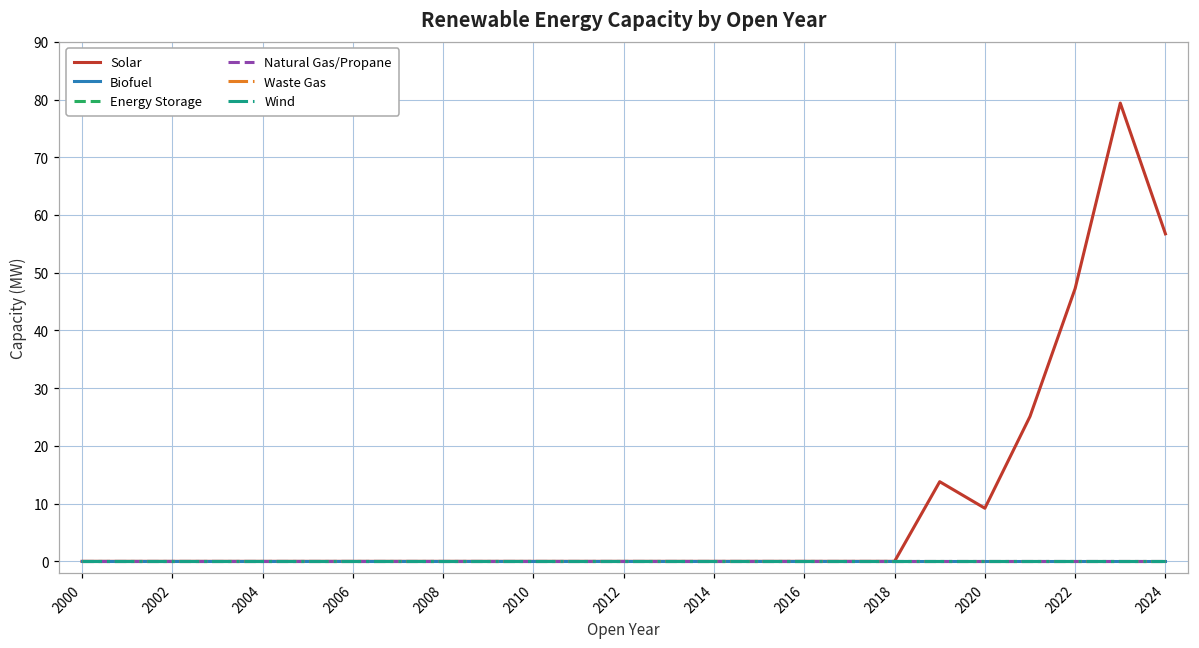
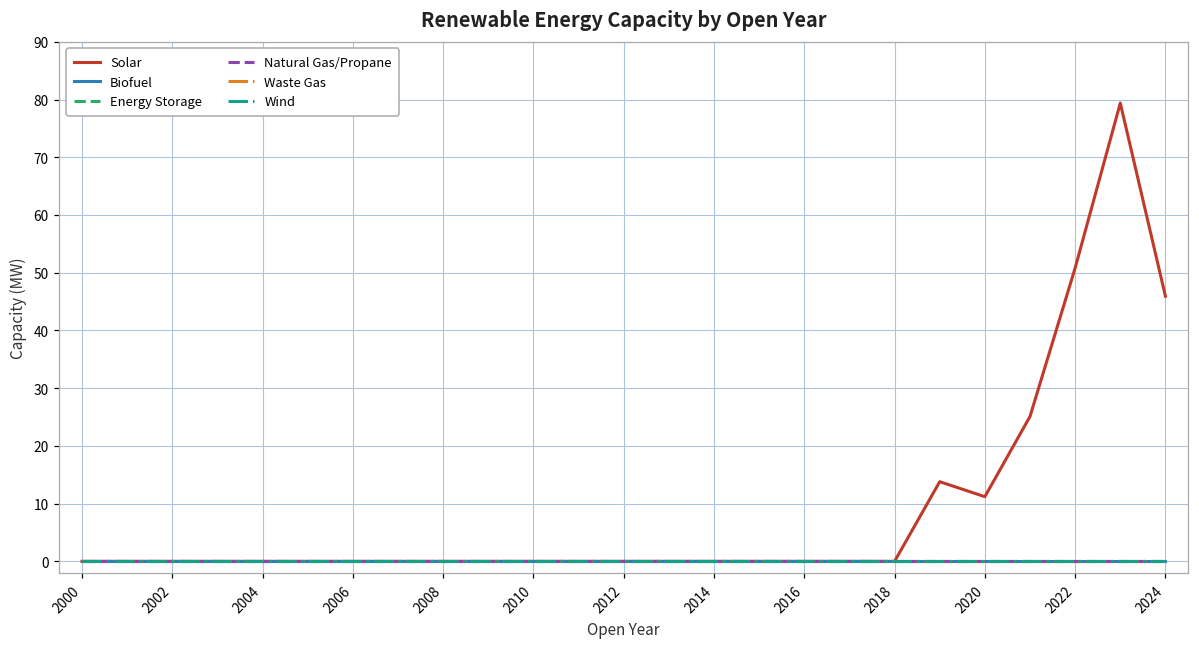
Solar, 2020: 9 -> 11
Solar, 2022: 47 -> 51
Solar, 2024: 57 -> 46
